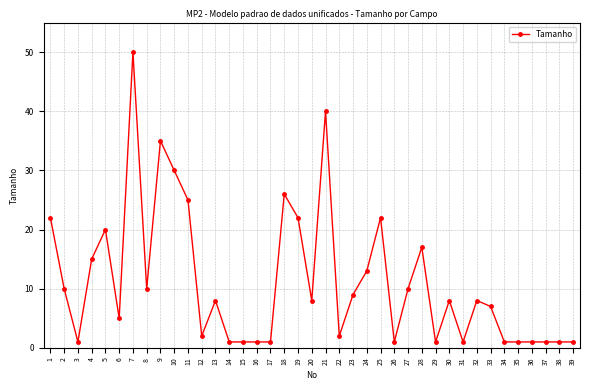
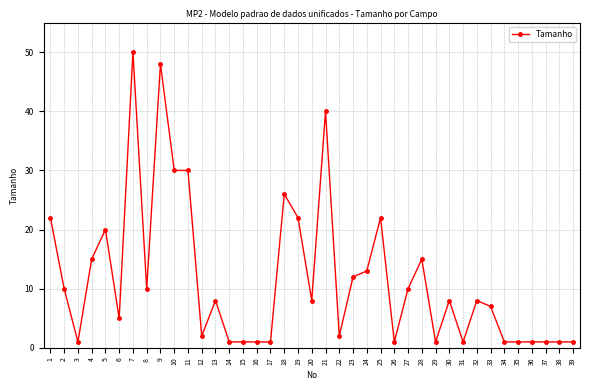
9: 35 -> 48
11: 25 -> 30
23: 9 -> 12
28: 17 -> 15
